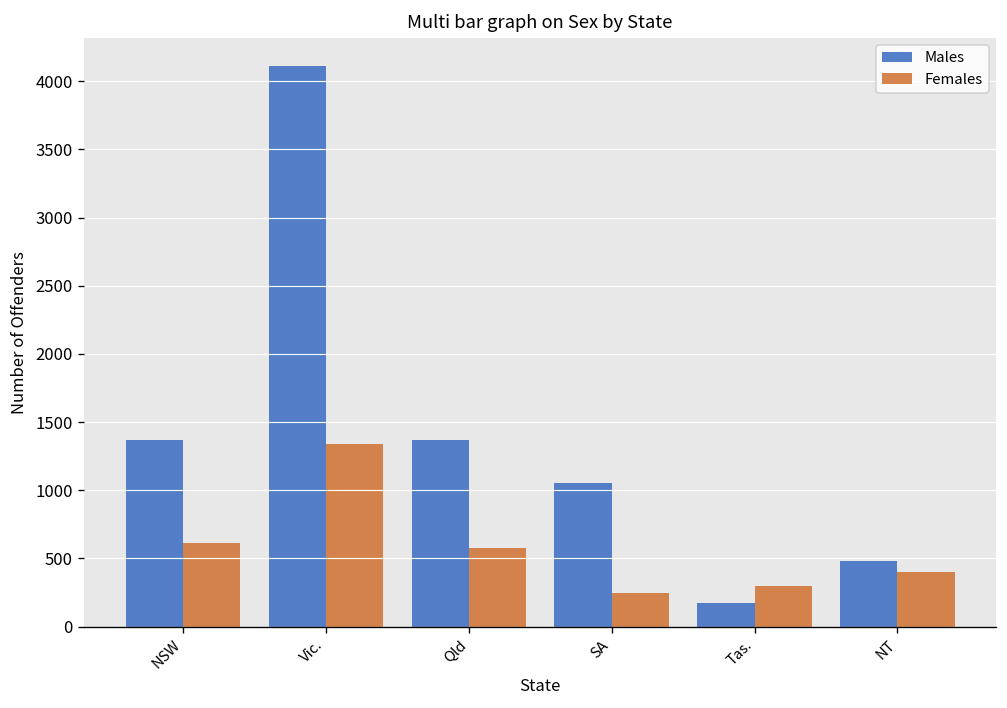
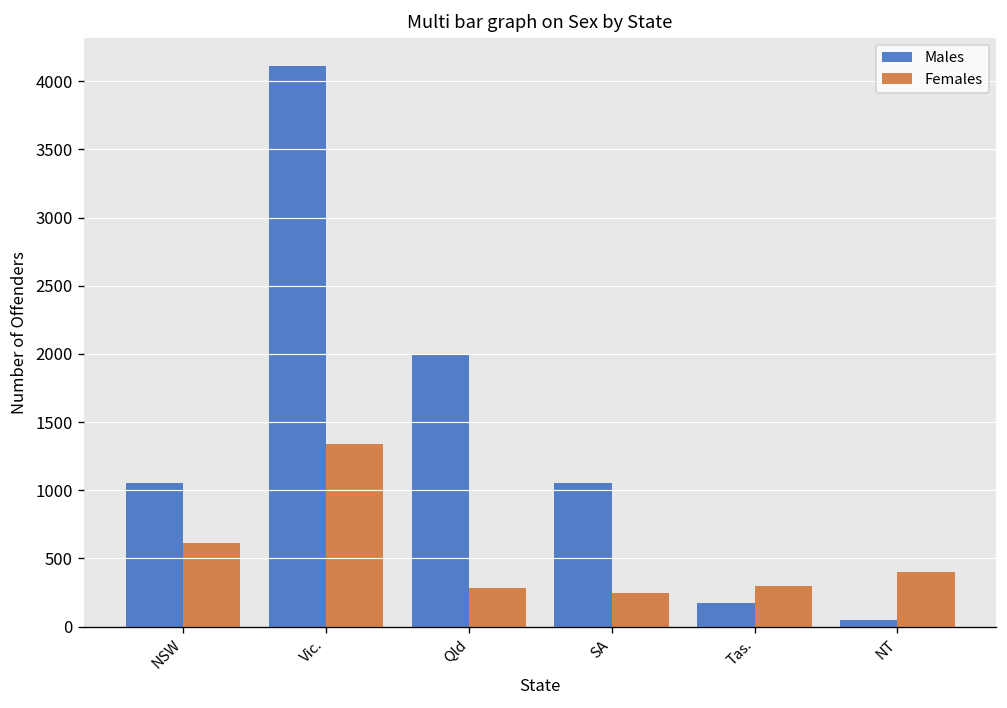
Males, NSW: 1370 -> 1060
Males, Qld: 1370 -> 2000
Females, Qld: 570 -> 280
Males, NT: 480 -> 50
